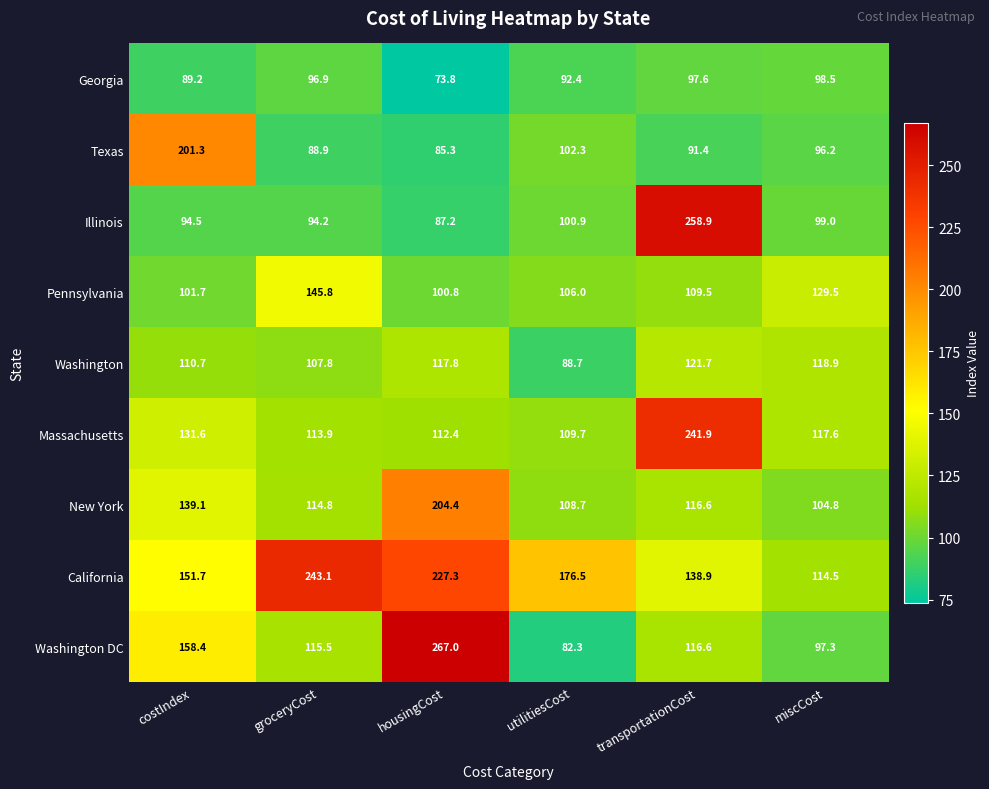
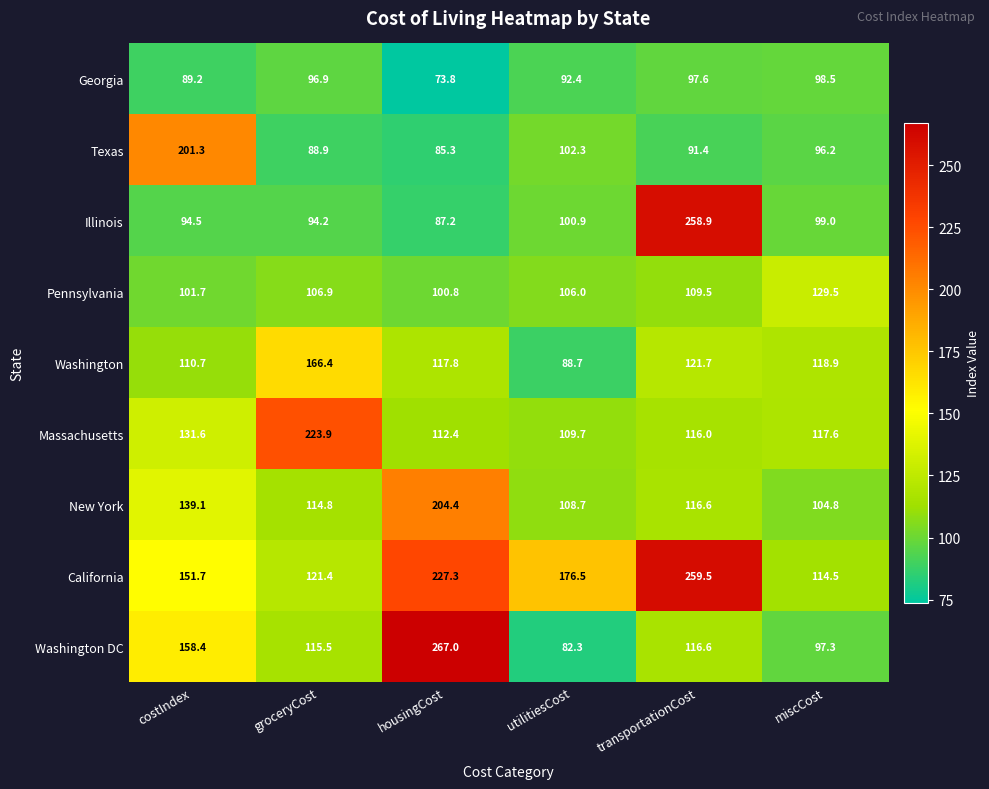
Pennsylvania, groceryCost: 145.8 -> 106.9
Washington, groceryCost: 107.8 -> 166.4
Massachusetts, groceryCost: 113.9 -> 223.9
Massachusetts, transportationCost: 241.9 -> 116.0
California, groceryCost: 243.1 -> 121.4
California, transportationCost: 138.9 -> 259.5
